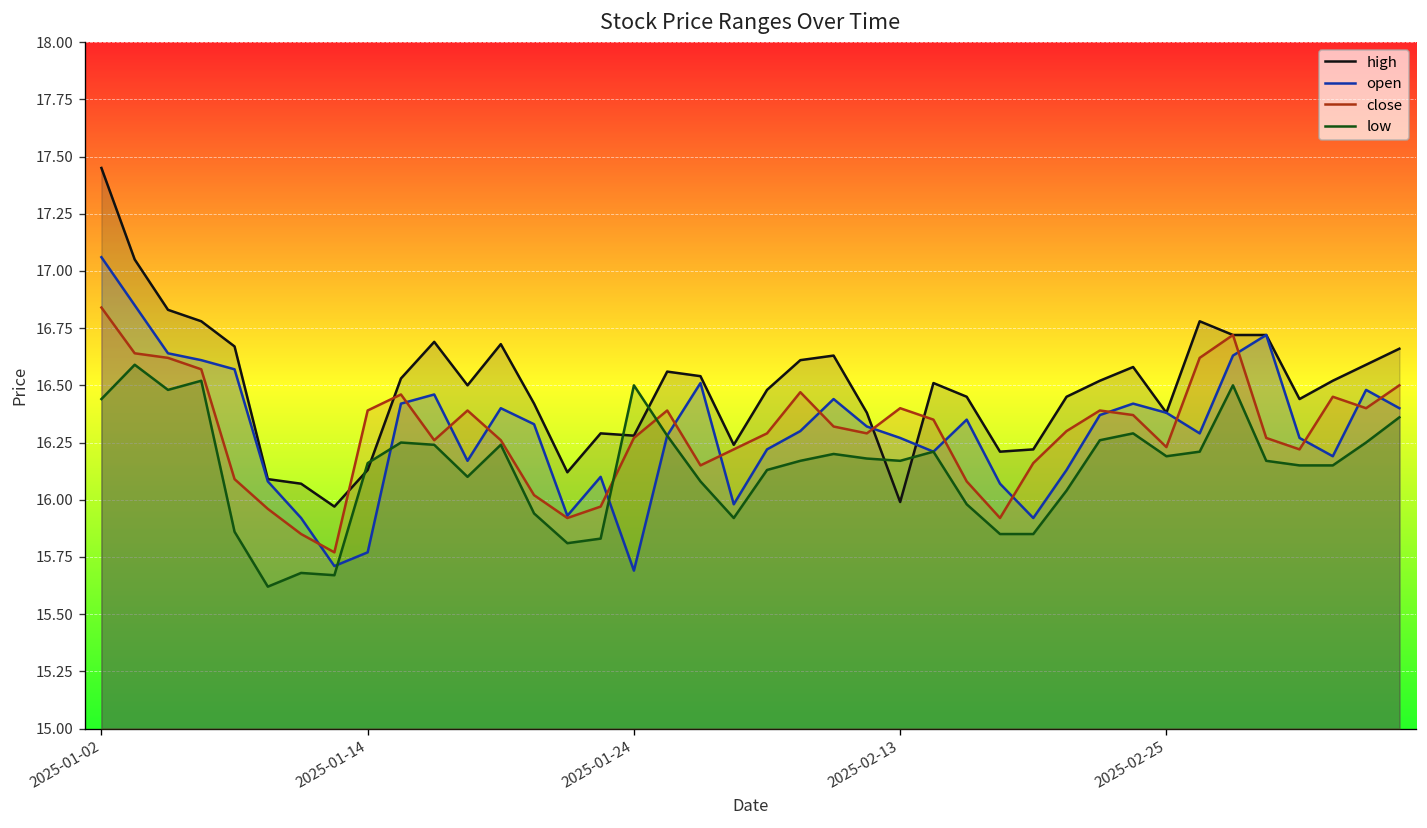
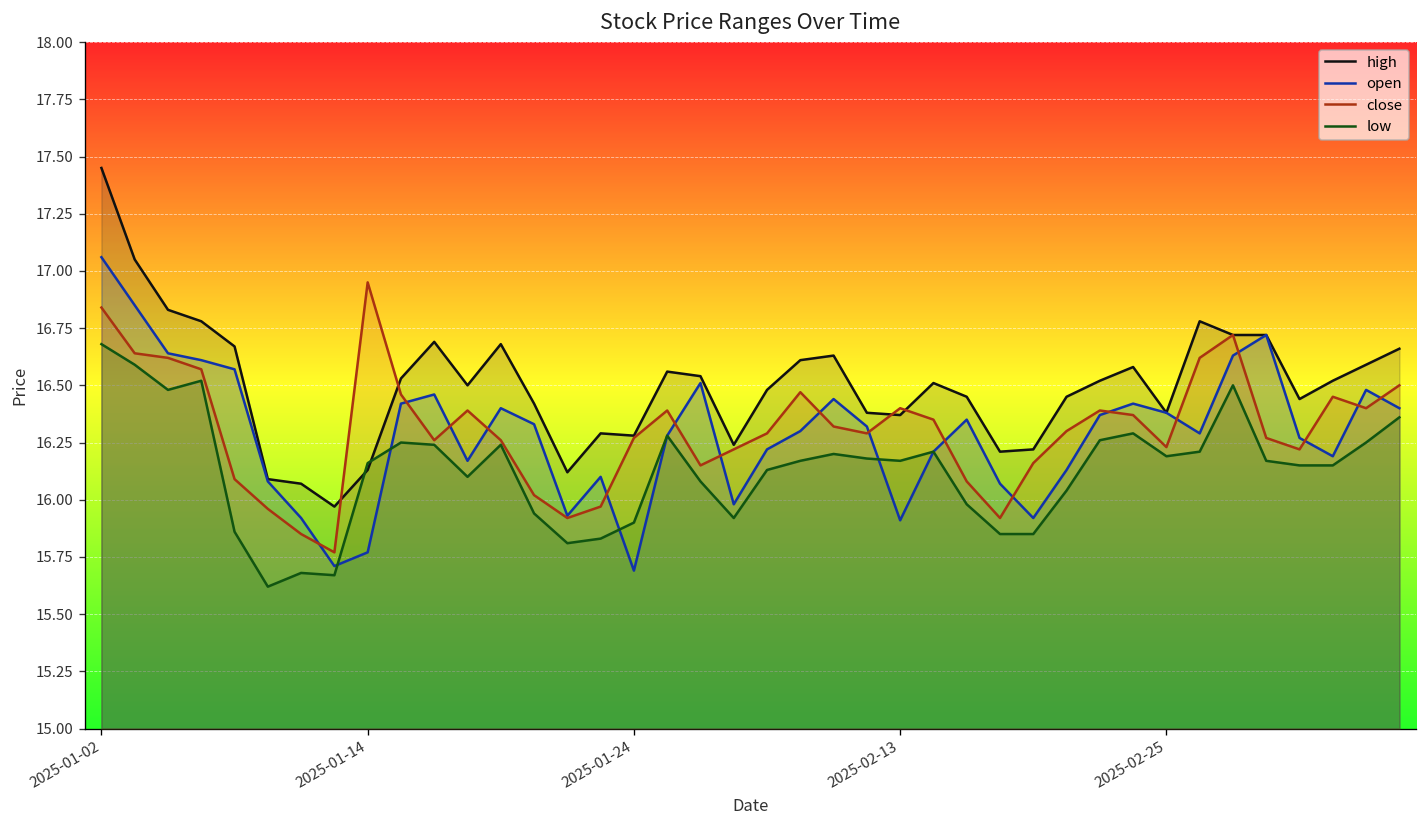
low, 2025-01-02: 16.44 -> 16.68
close, 2025-01-14: 16.39 -> 16.95
low, 2025-01-24: 16.5 -> 15.9
high, 2025-02-13: 15.99 -> 16.37
open, 2025-02-13: 16.27 -> 15.91
